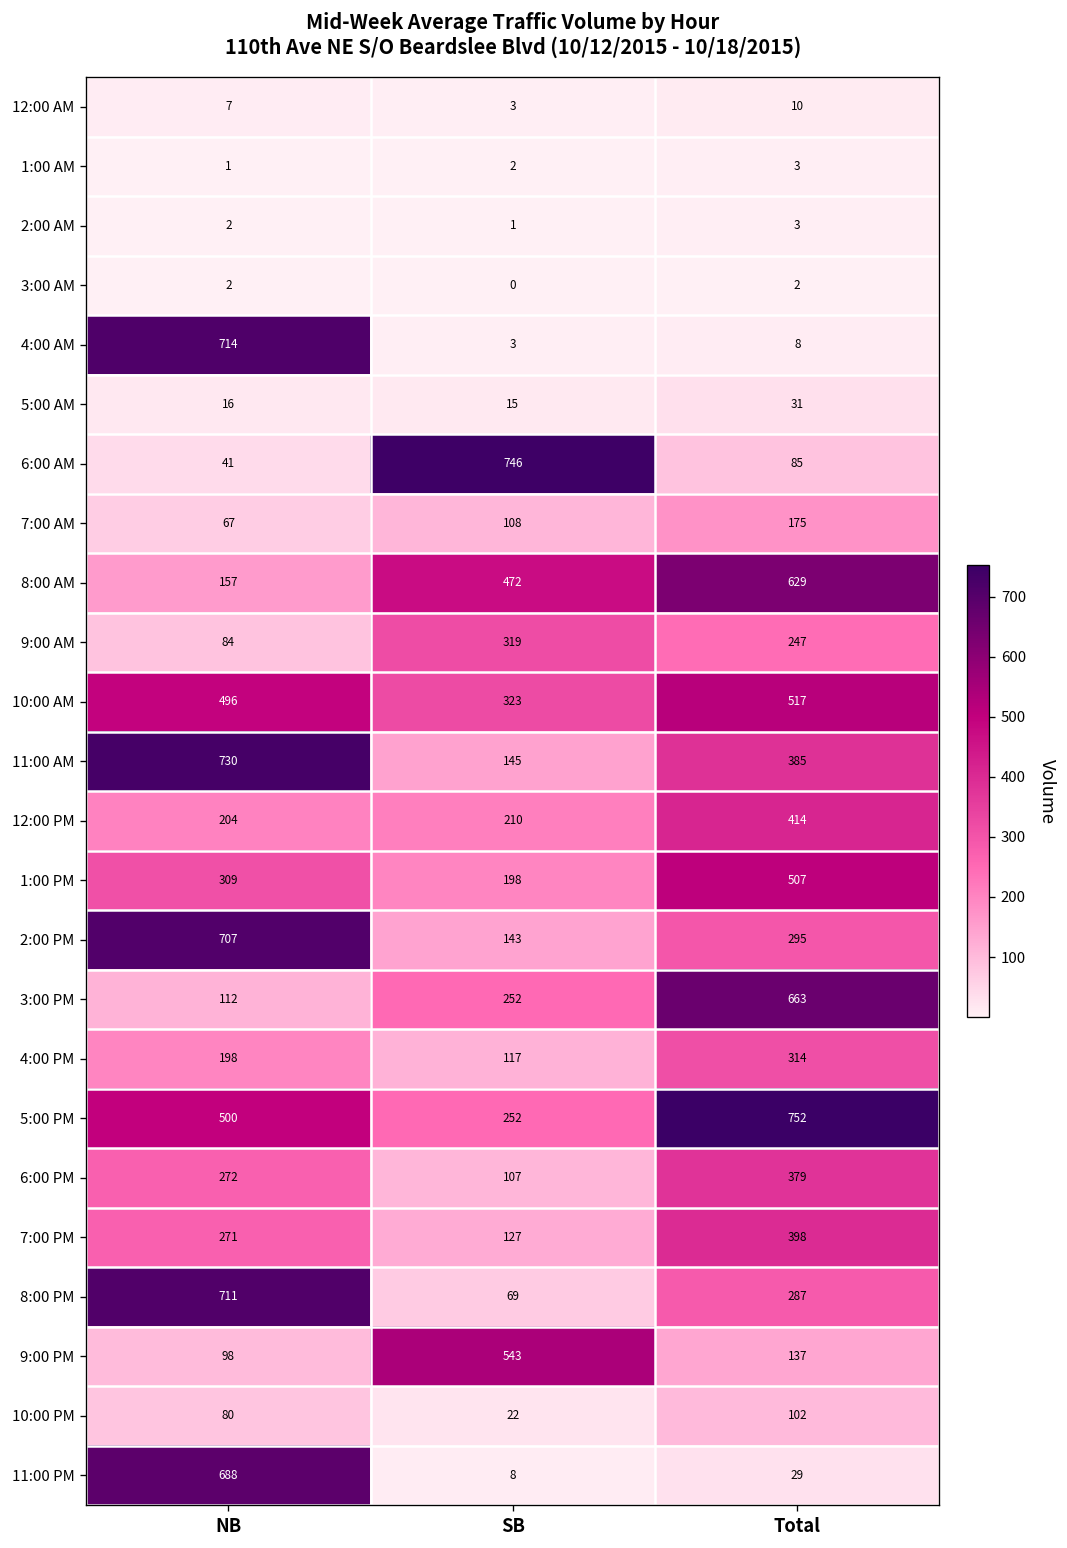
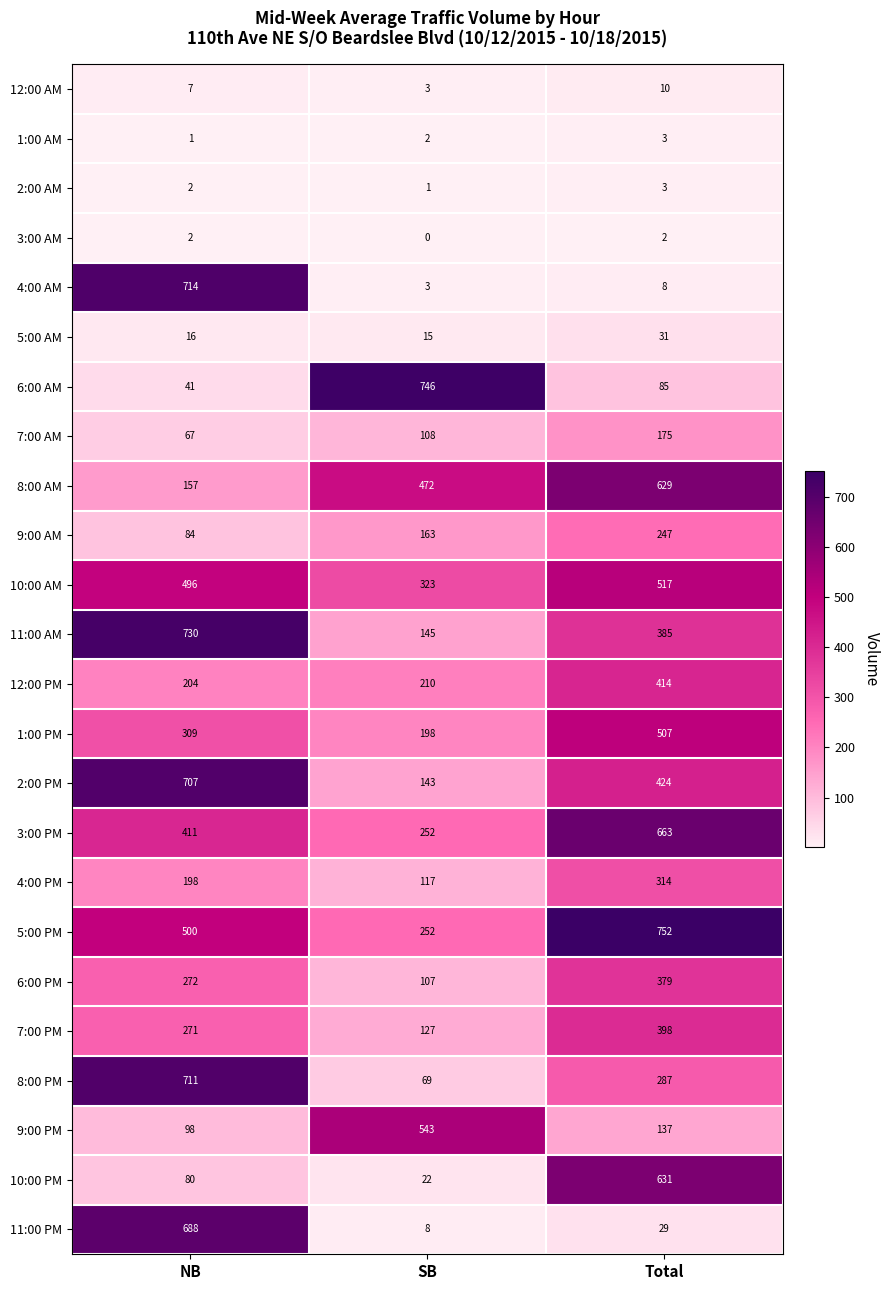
9:00 AM, SB: 319 -> 163
2:00 PM, Total: 295 -> 424
3:00 PM, NB: 112 -> 411
10:00 PM, Total: 102 -> 631
